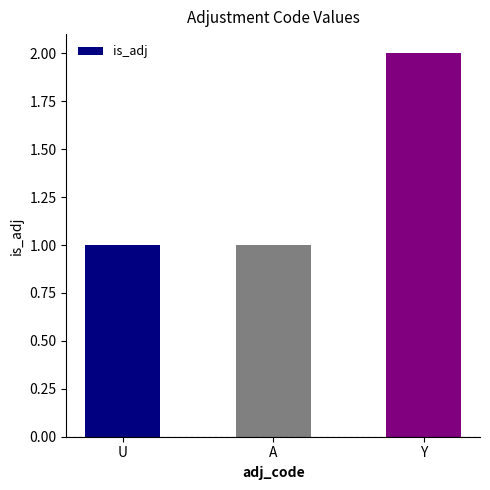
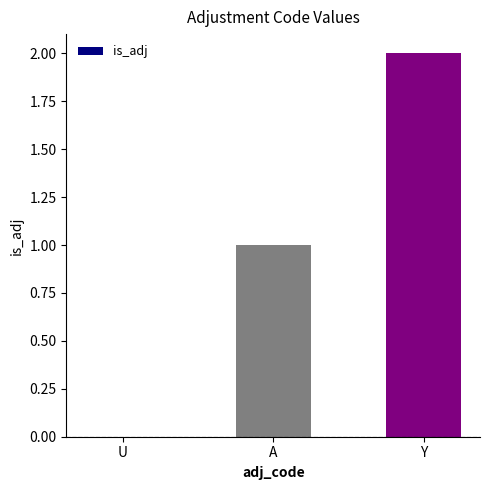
U: 1 -> 0
